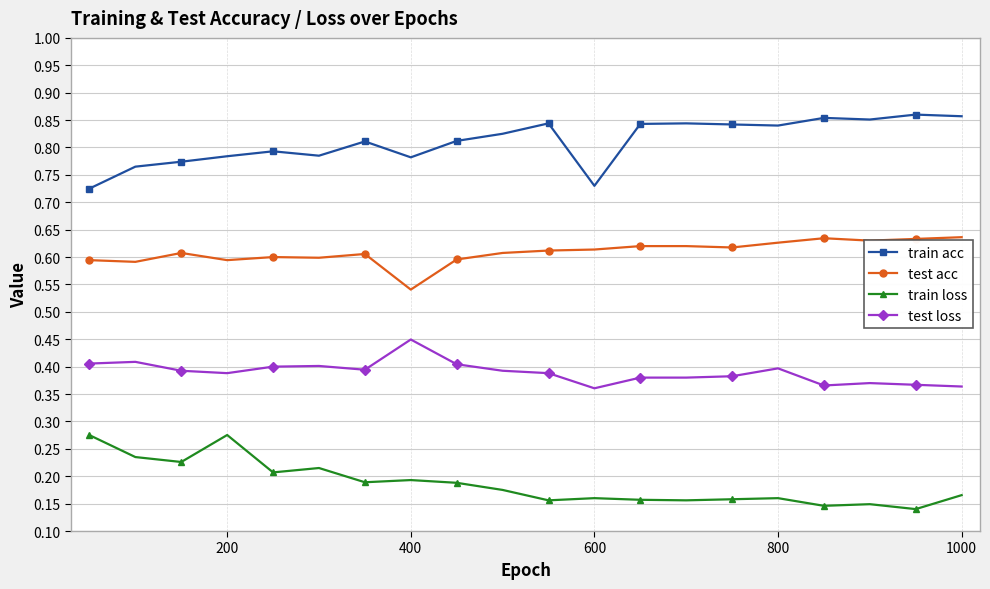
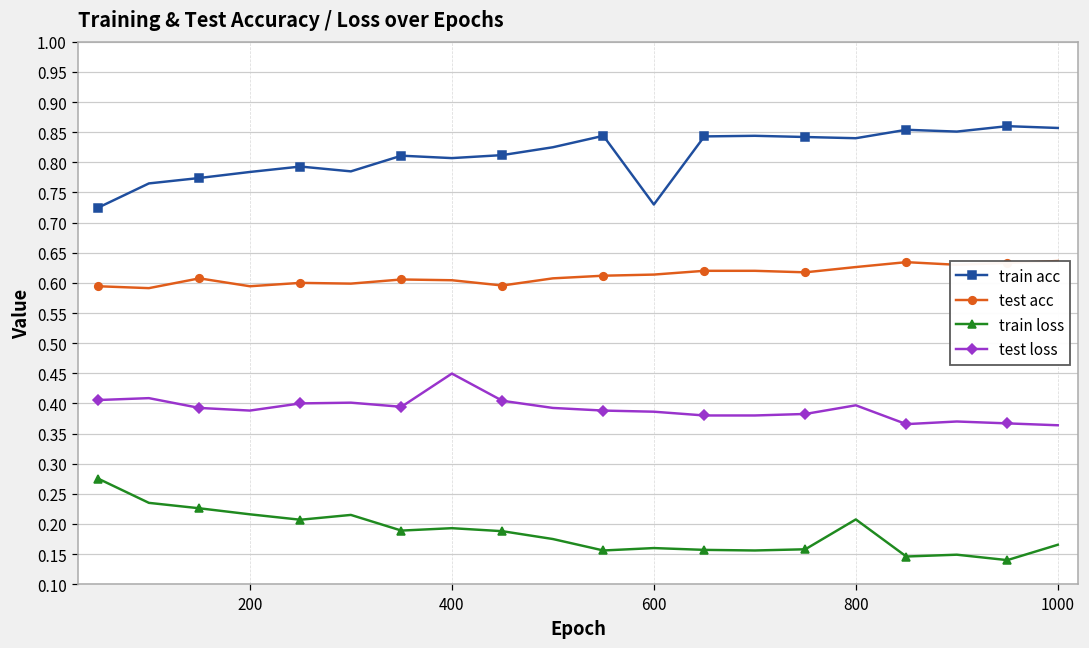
train loss, 200: 0.28 -> 0.22
train acc, 400: 0.78 -> 0.81
test acc, 400: 0.54 -> 0.60
test loss, 600: 0.36 -> 0.39
train loss, 800: 0.16 -> 0.21
